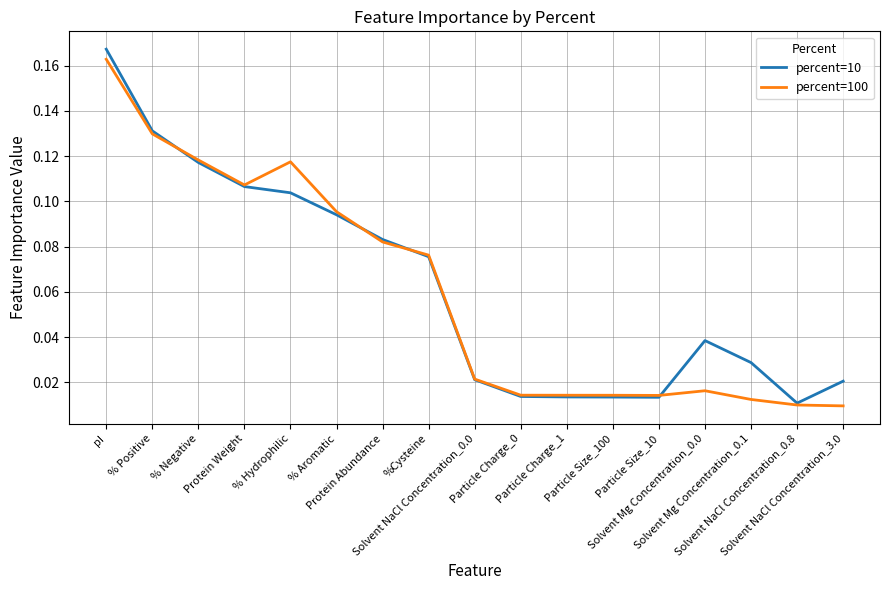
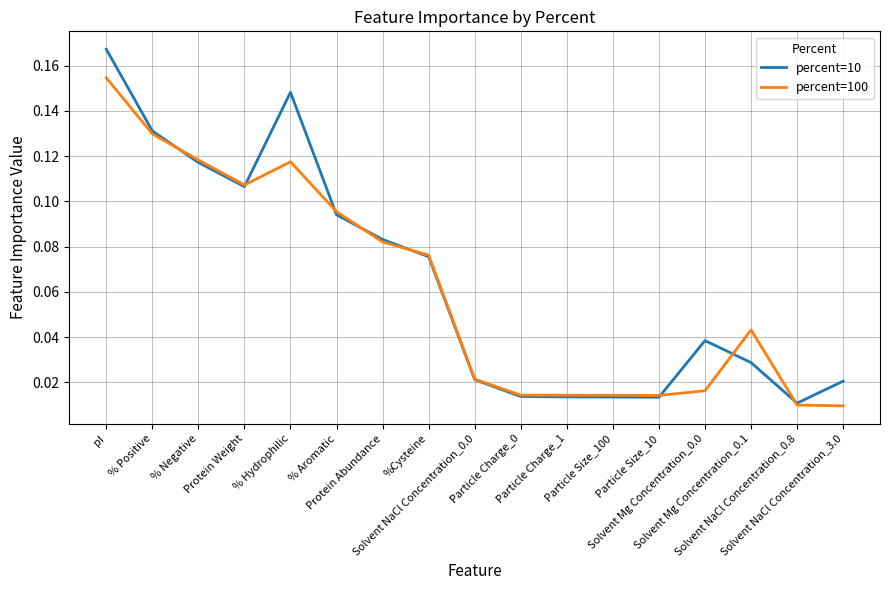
percent=100, pI: 0.163 -> 0.155
percent=10, % Hydrophilic: 0.104 -> 0.148
percent=100, Solvent Mg Concentration_0.1: 0.013 -> 0.043
